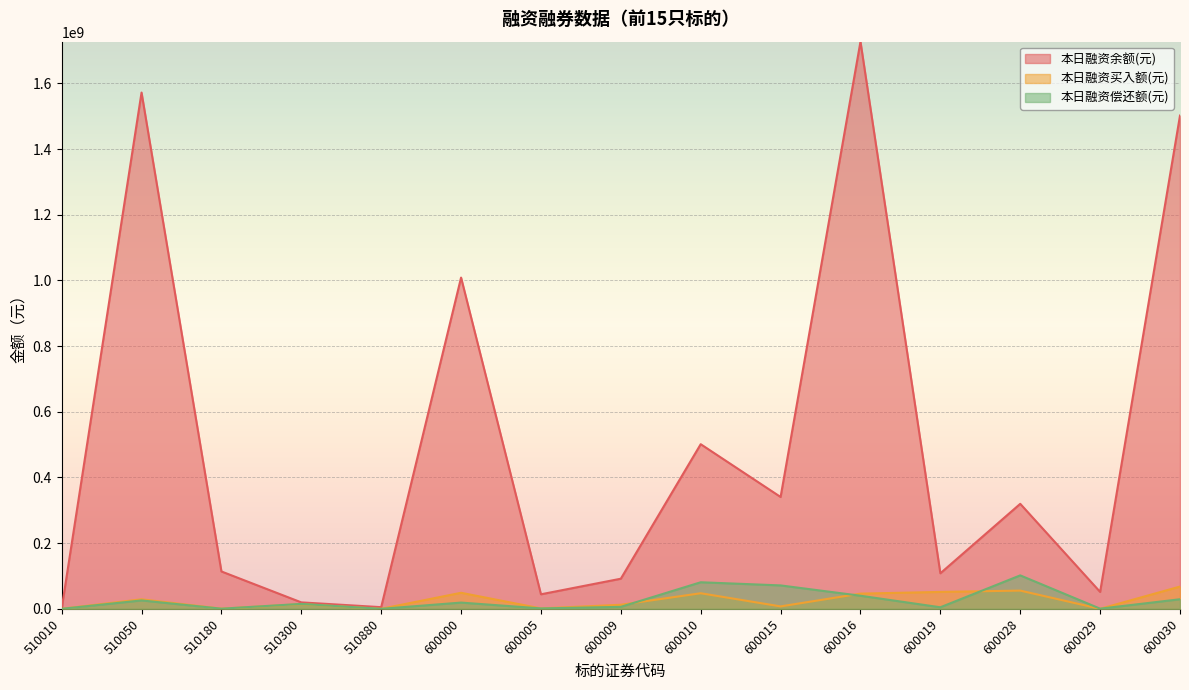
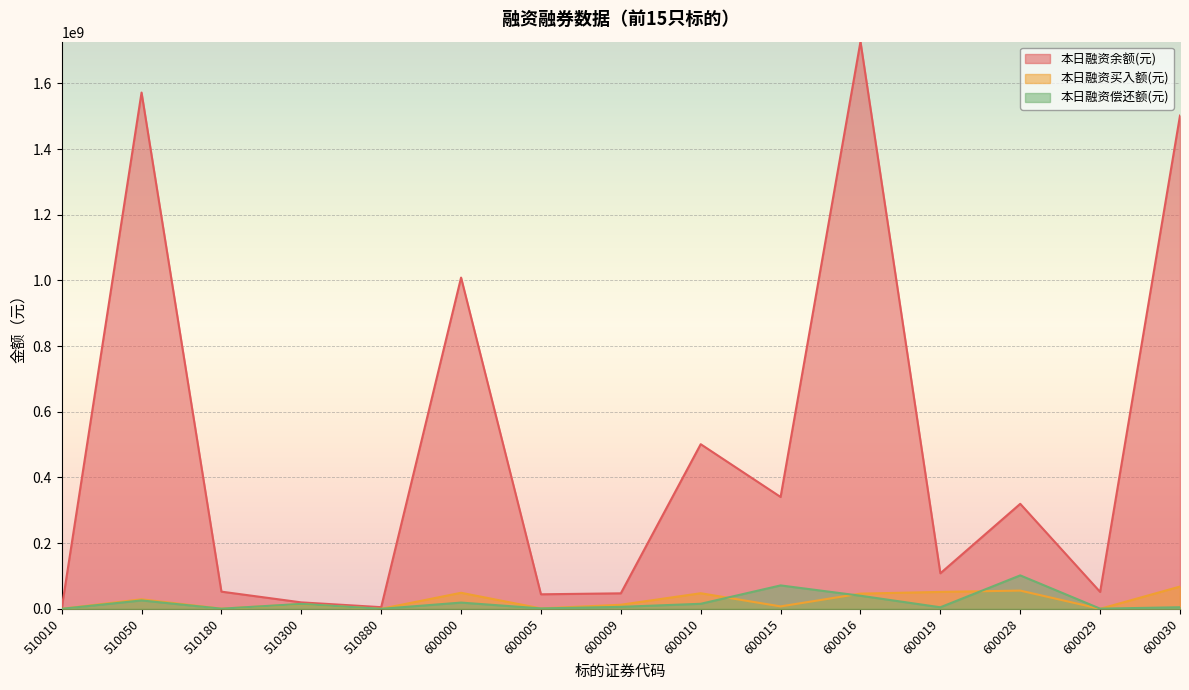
本日融资余额(元), 510180: 110000000 -> 50000000
本日融资余额(元), 600009: 90000000 -> 50000000
本日融资偿还额(元), 600010: 80000000 -> 20000000
本日融资偿还额(元), 600030: 30000000 -> 0
